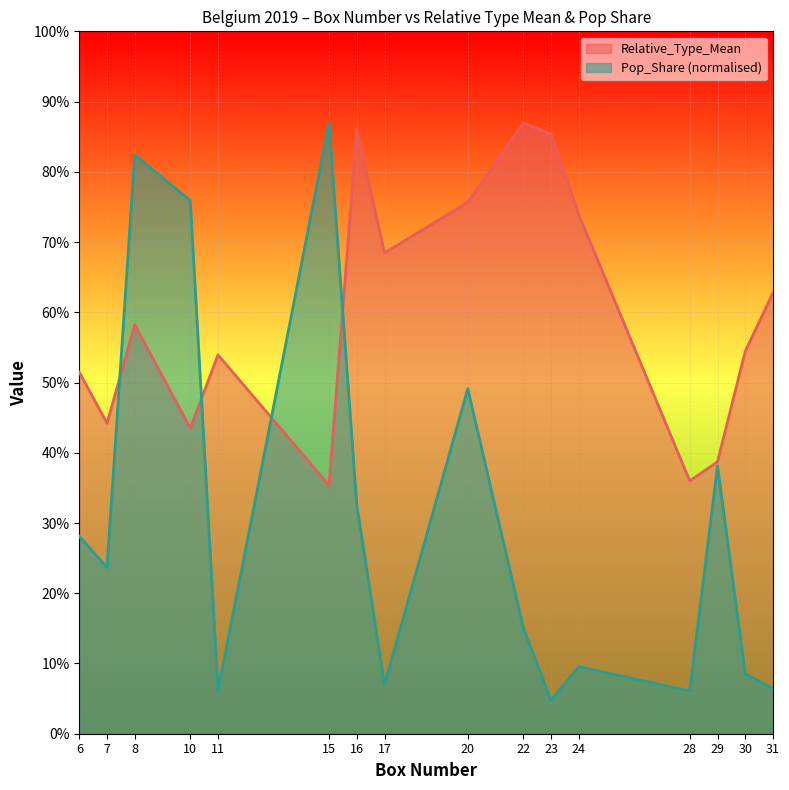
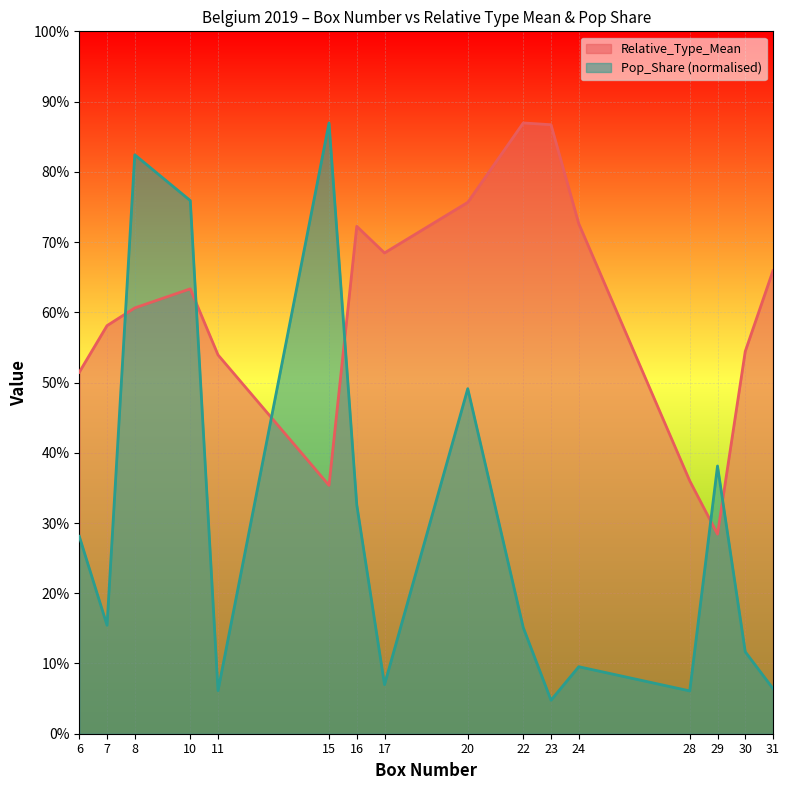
Relative_Type_Mean, 7: 44% -> 58%
Pop_Share (normalised), 7: 24% -> 15%
Relative_Type_Mean, 8: 58% -> 61%
Relative_Type_Mean, 10: 44% -> 63%
Relative_Type_Mean, 16: 86% -> 72%
Relative_Type_Mean, 23: 85% -> 87%
Relative_Type_Mean, 24: 74% -> 73%
Relative_Type_Mean, 29: 39% -> 28%
Pop_Share (normalised), 30: 9% -> 12%
Relative_Type_Mean, 31: 63% -> 66%
